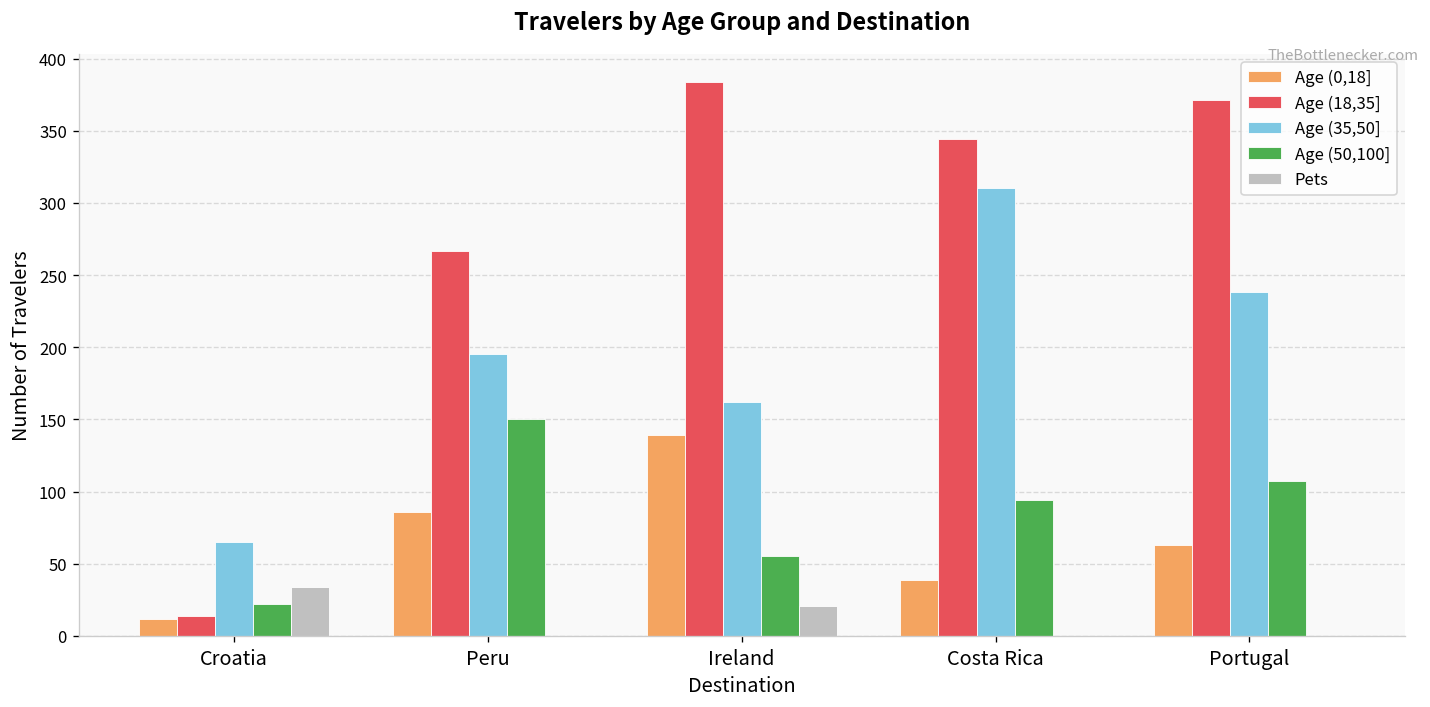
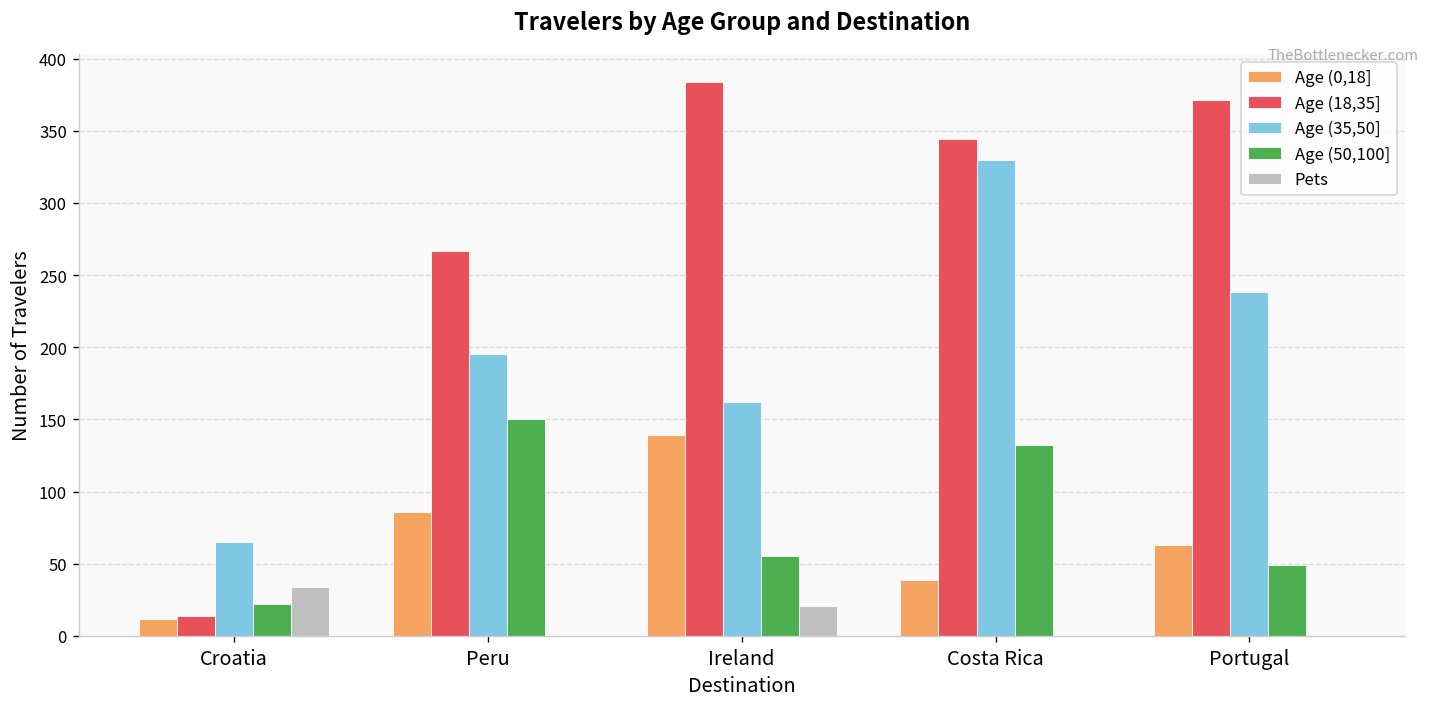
Age (35,50], Costa Rica: 310 -> 330
Age (50,100], Costa Rica: 94 -> 132
Age (50,100], Portugal: 107 -> 49
